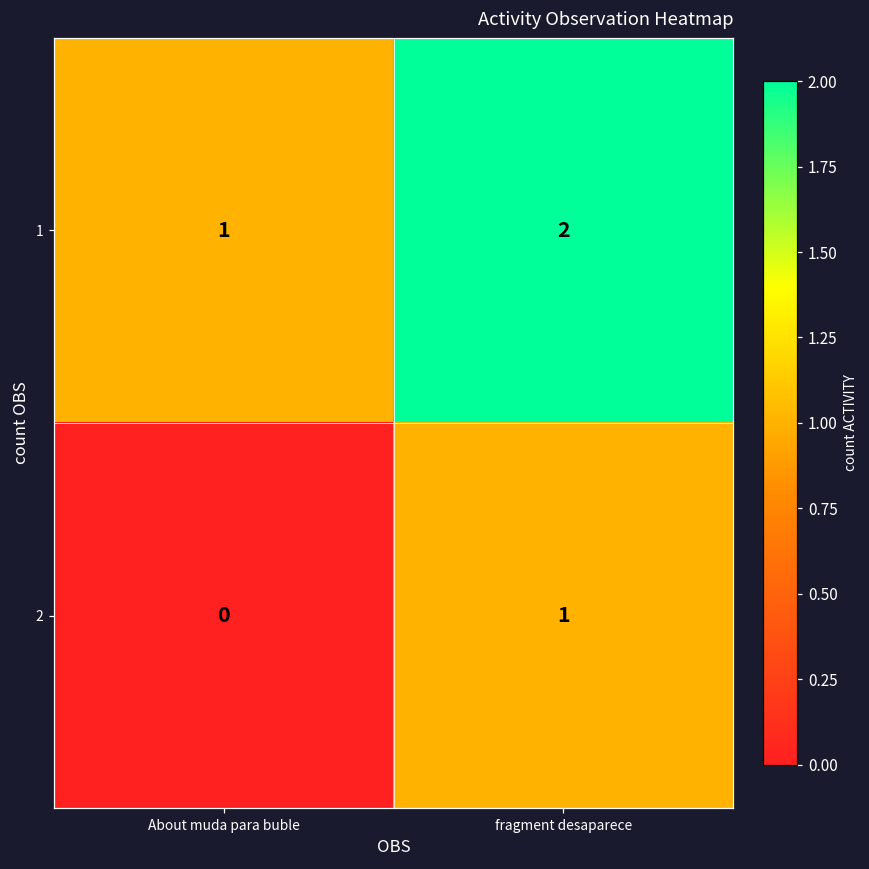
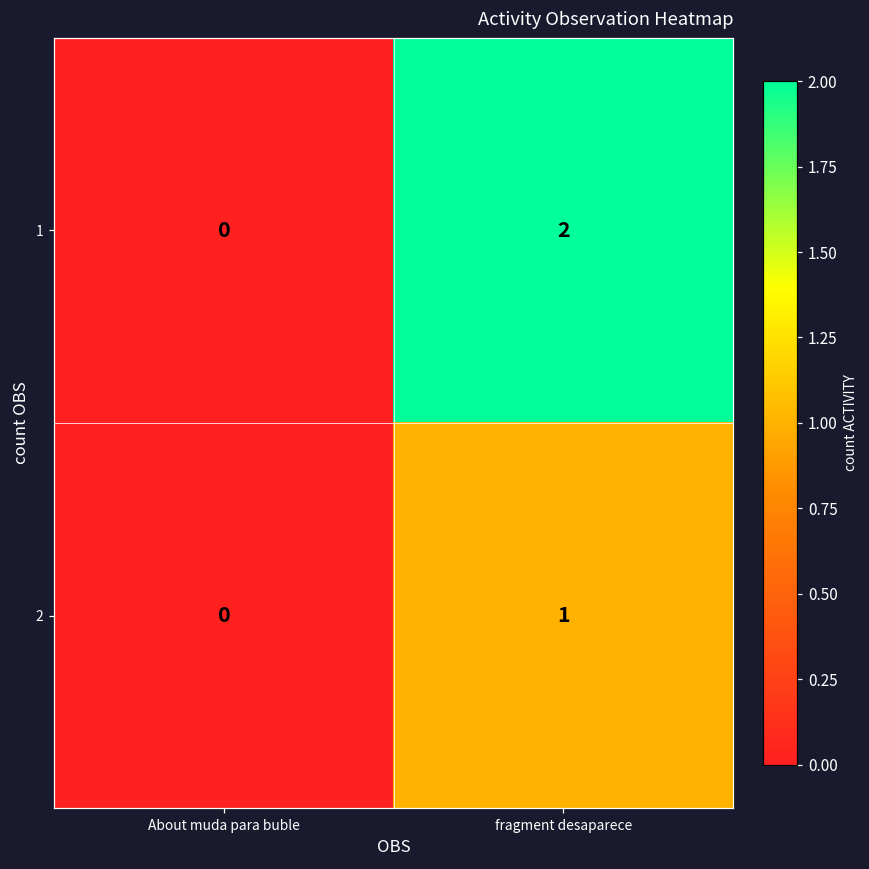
1, About muda para buble: 1 -> 0
